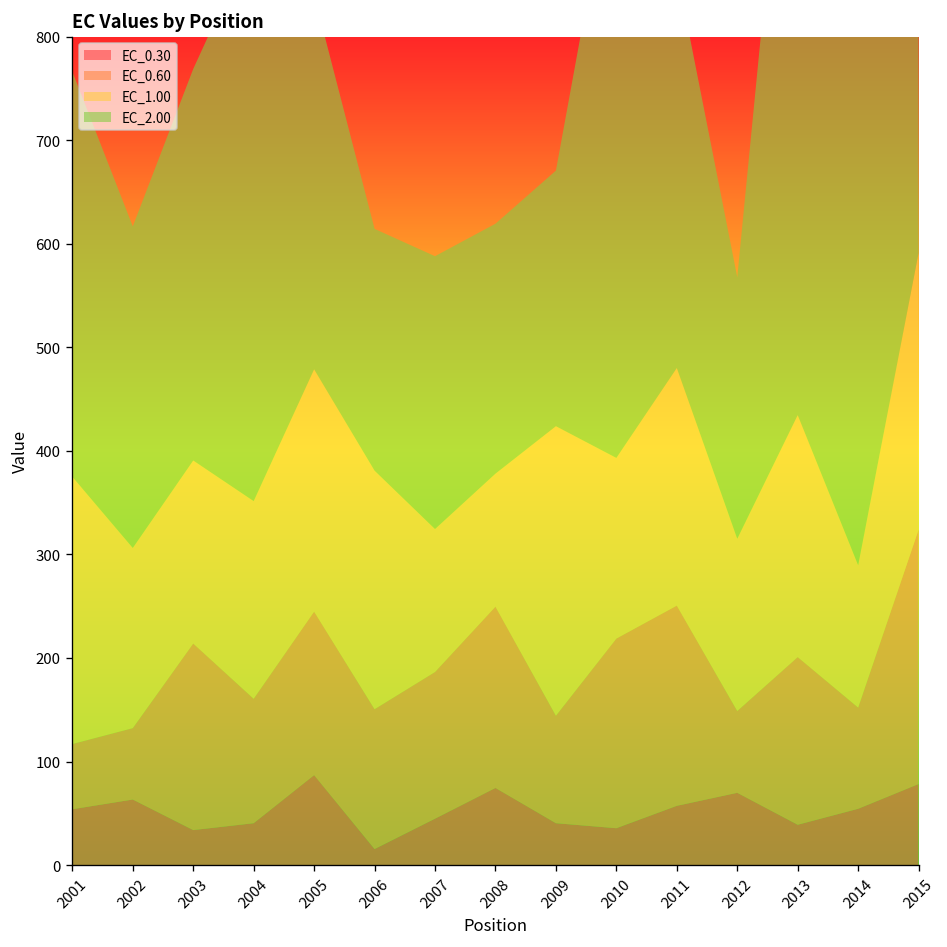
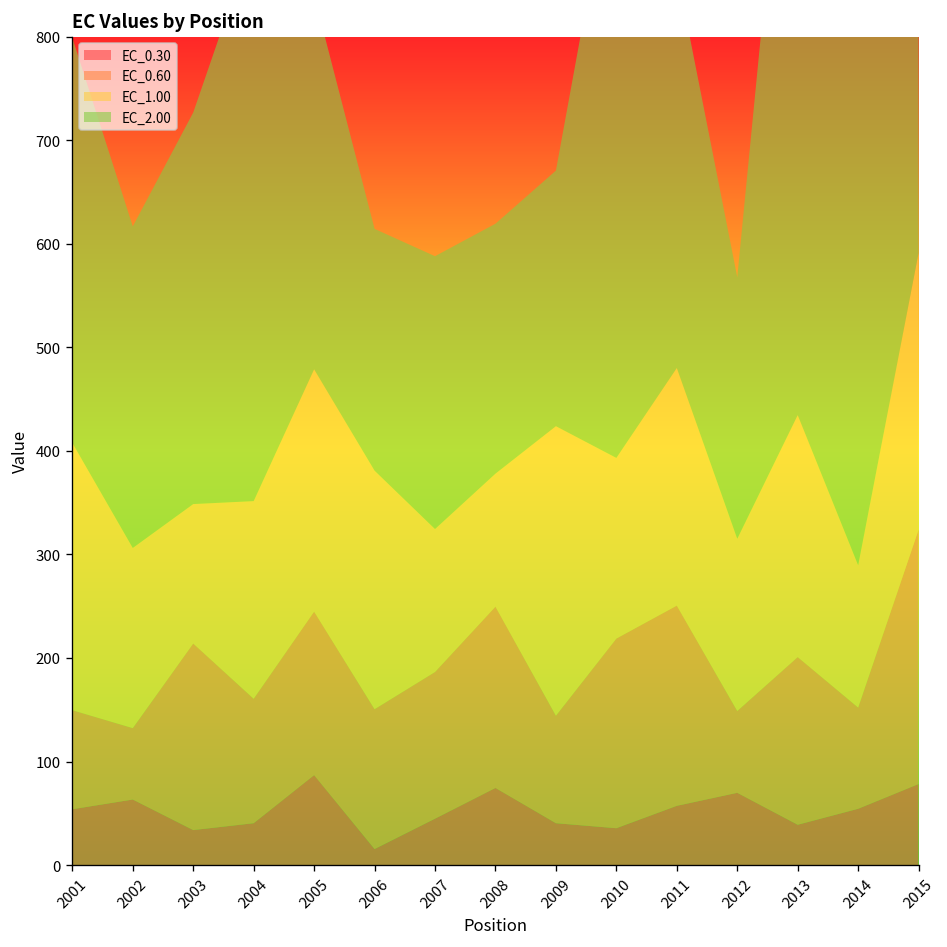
EC_0.60, 2001: 60 -> 100
EC_1.00, 2003: 180 -> 130
